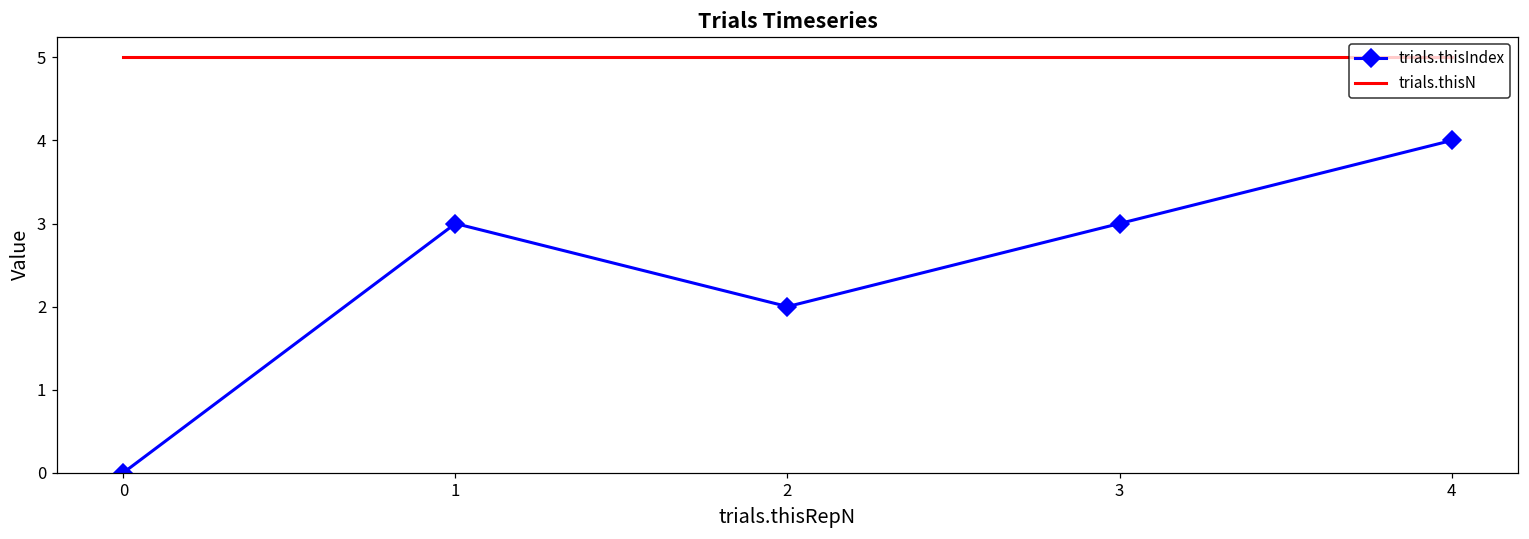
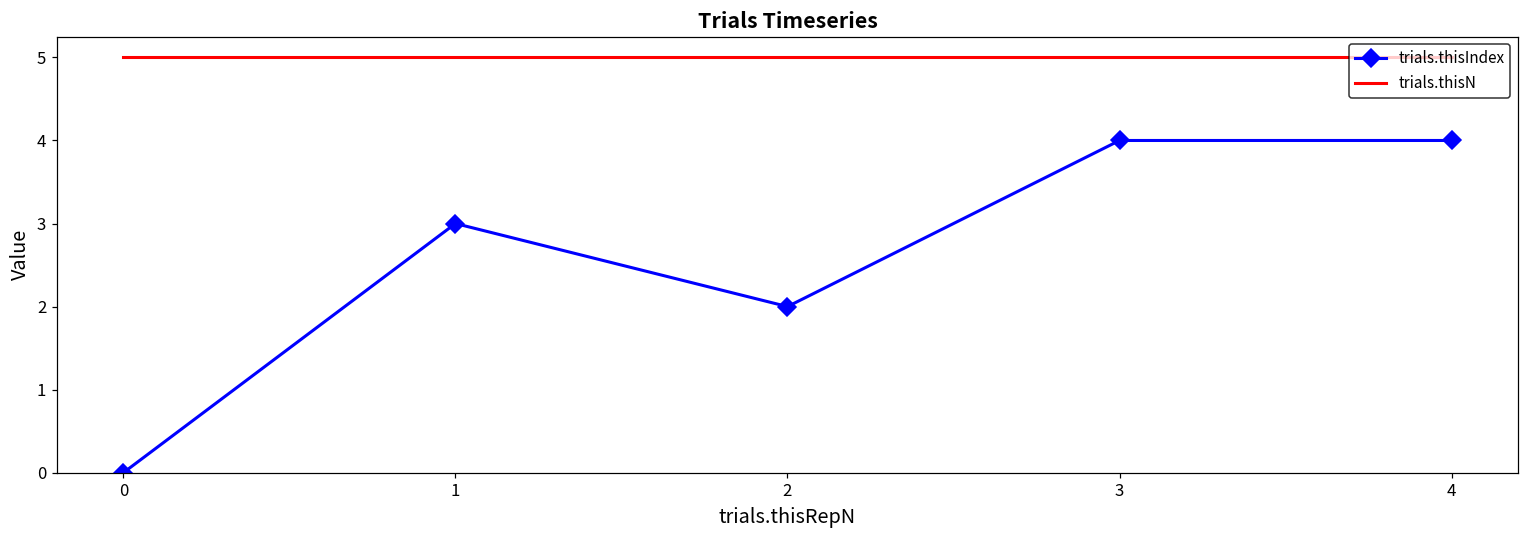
trials.thisIndex, 3: 3 -> 4
